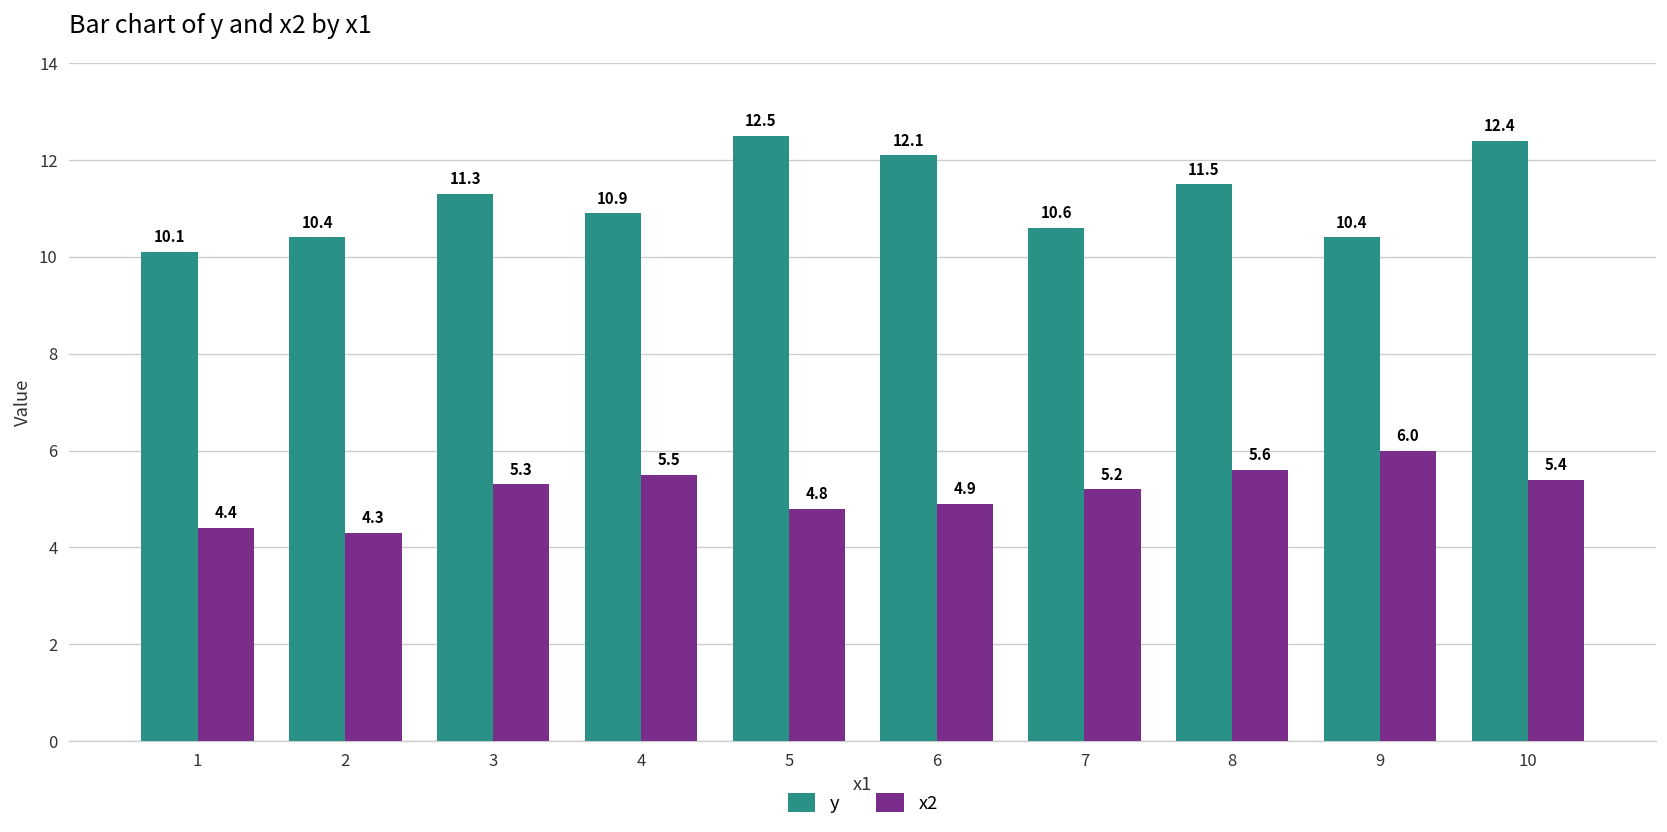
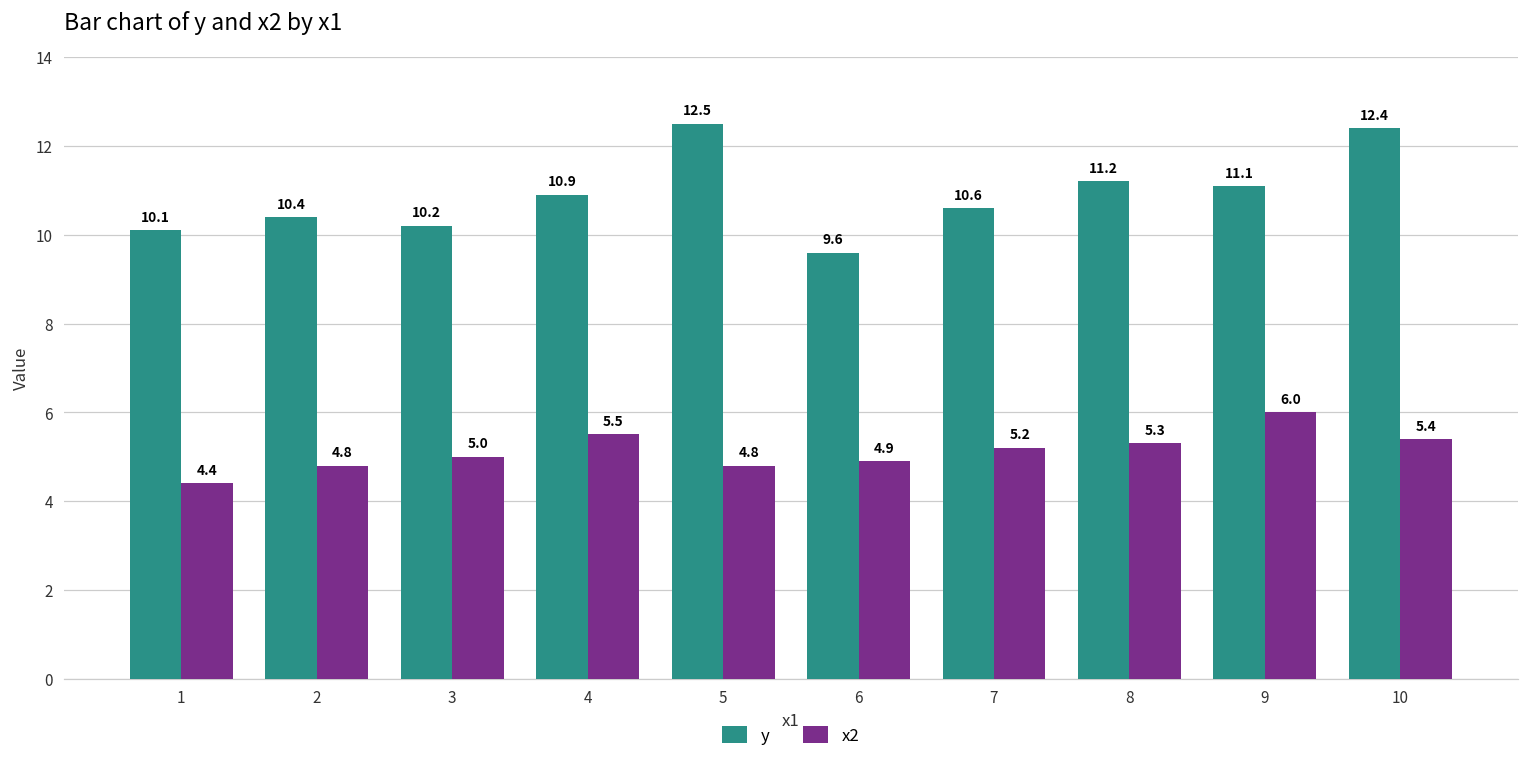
x2, 2: 4.3 -> 4.8
y, 3: 11.3 -> 10.2
x2, 3: 5.3 -> 5.0
y, 6: 12.1 -> 9.6
y, 8: 11.5 -> 11.2
x2, 8: 5.6 -> 5.3
y, 9: 10.4 -> 11.1
